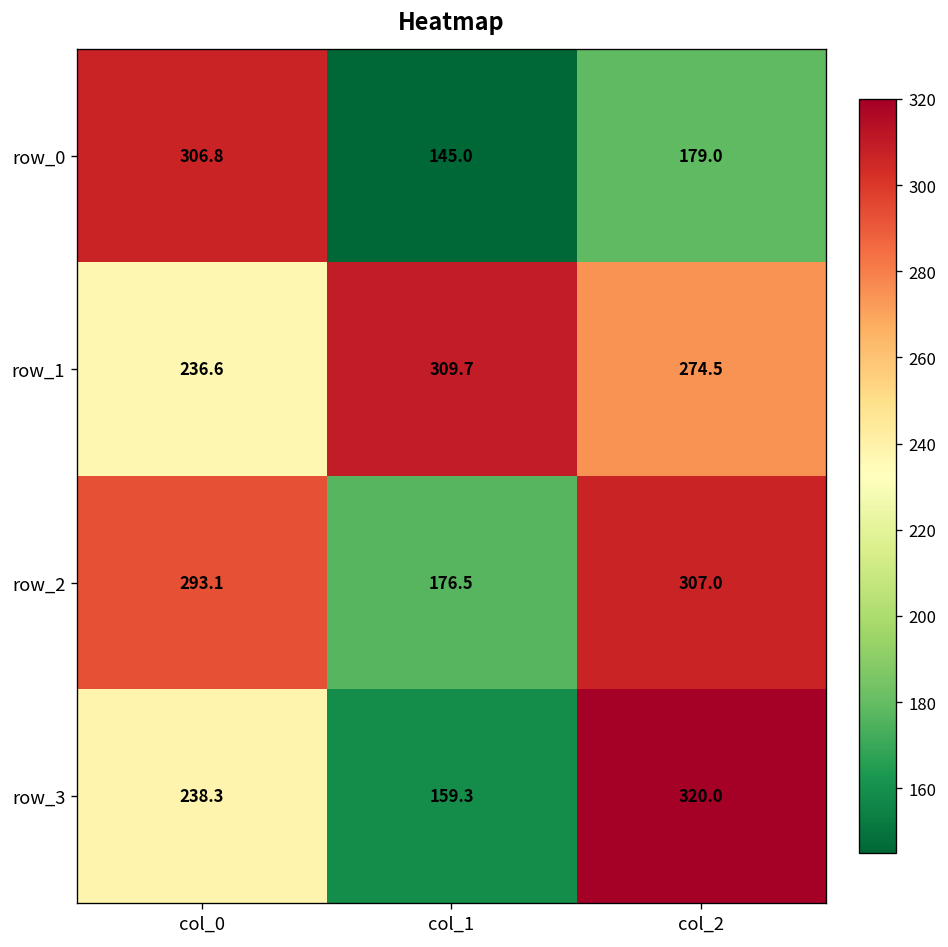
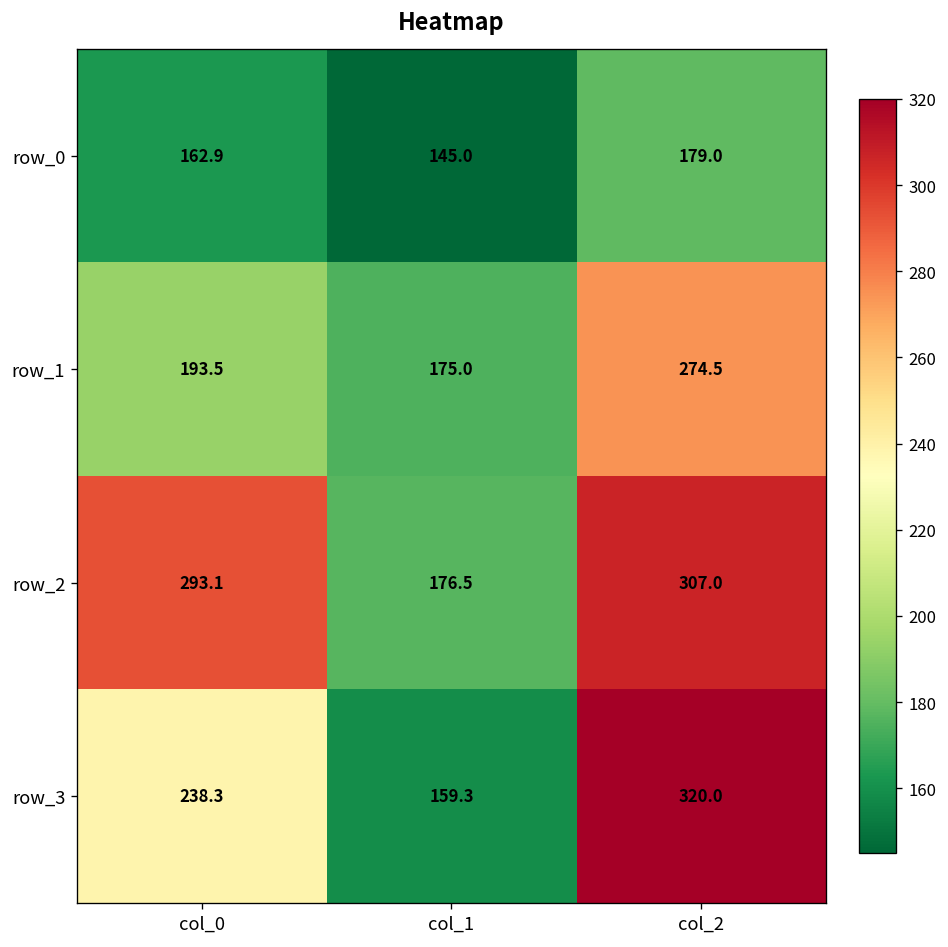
row_0, col_0: 306.8 -> 162.9
row_1, col_0: 236.6 -> 193.5
row_1, col_1: 309.7 -> 175.0
